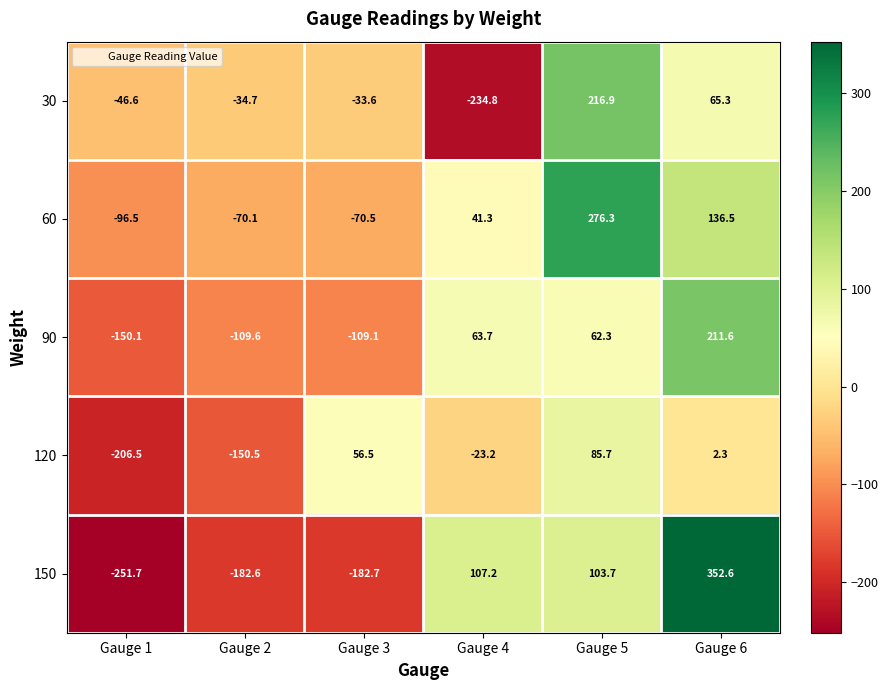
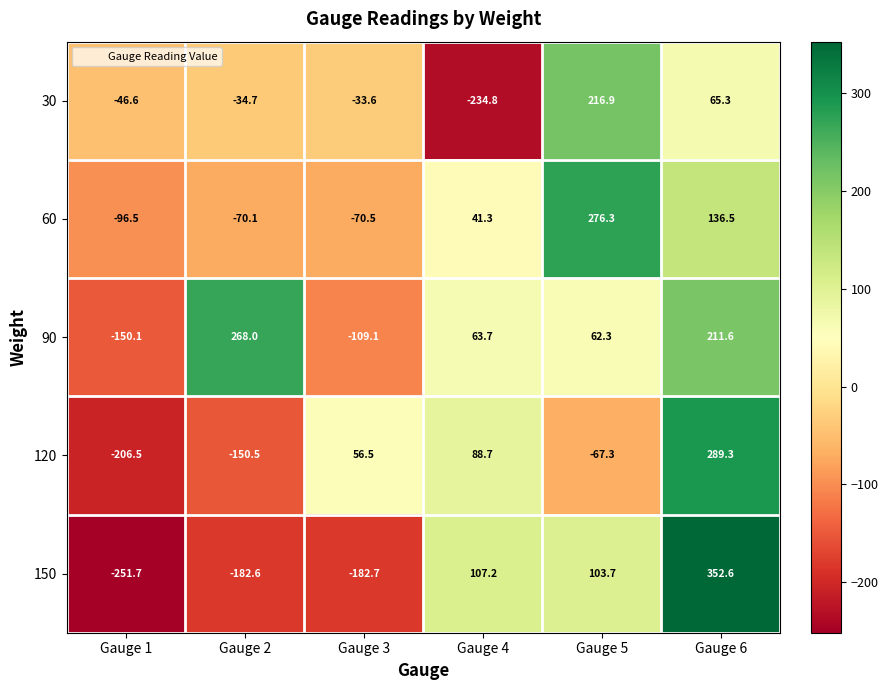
90, Gauge 2: -109.6 -> 268.0
120, Gauge 4: -23.2 -> 88.7
120, Gauge 5: 85.7 -> -67.3
120, Gauge 6: 2.3 -> 289.3
